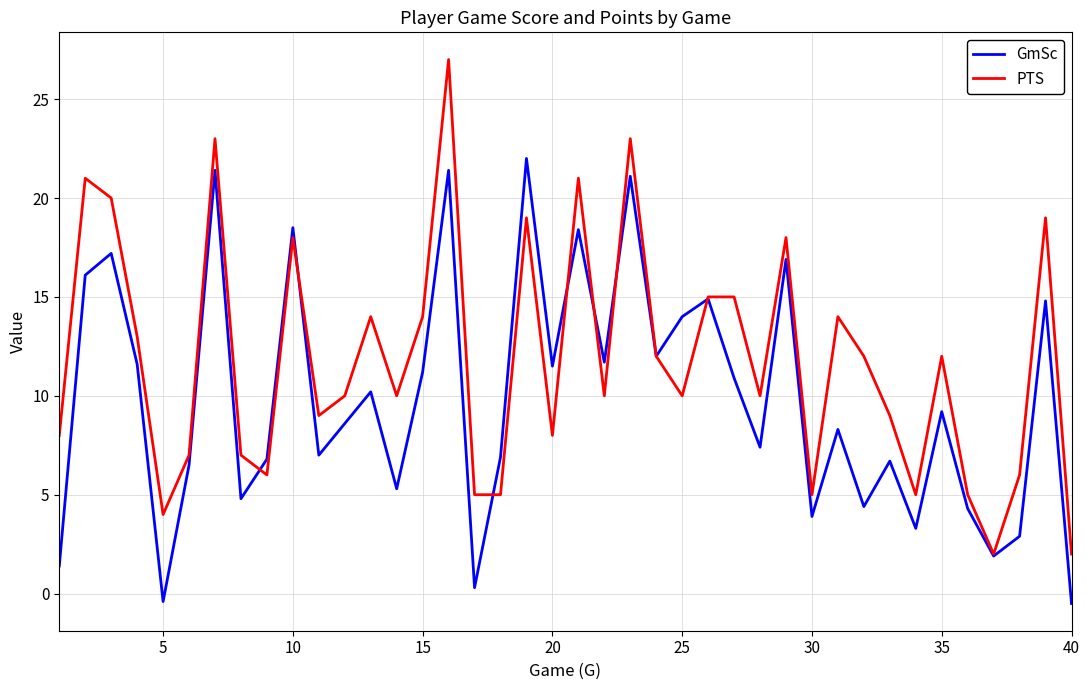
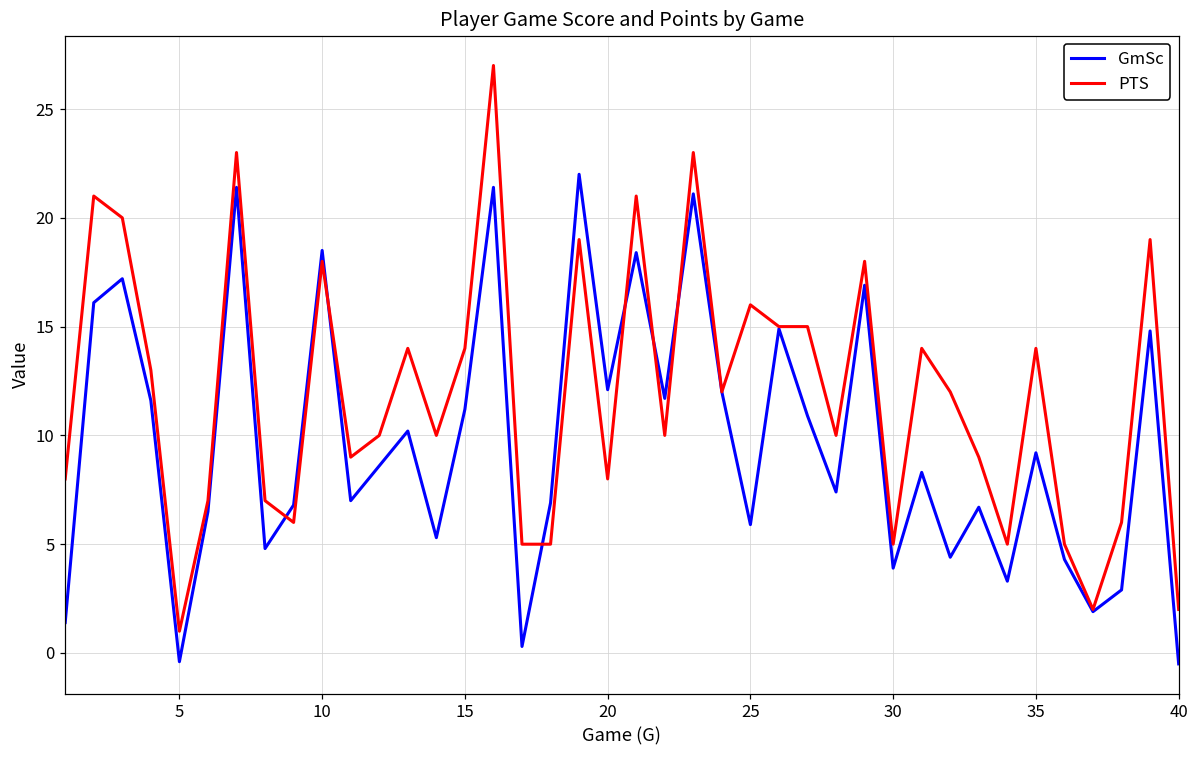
PTS, 5: 4 -> 1
GmSc, 20: 11.5 -> 12.1
GmSc, 25: 14.0 -> 5.9
PTS, 25: 10 -> 16
PTS, 35: 12 -> 14
